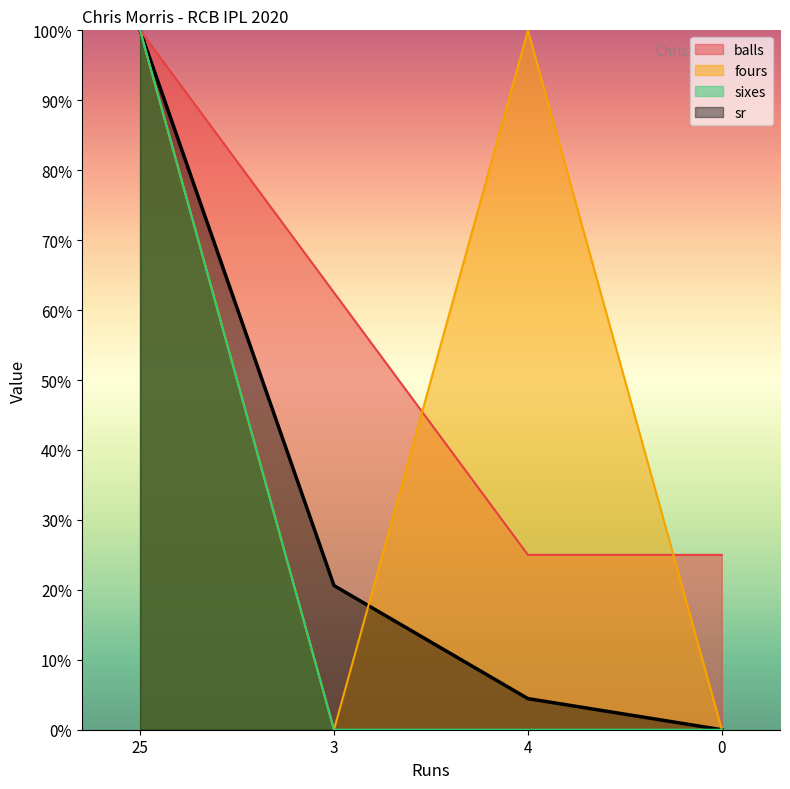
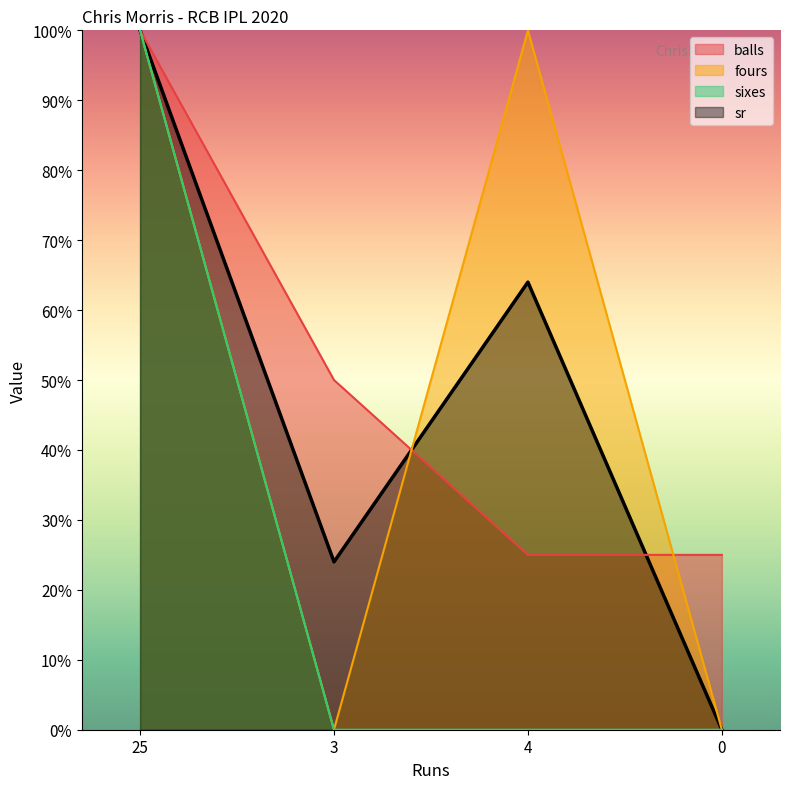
balls, 3: 63% -> 50%
sr, 3: 21% -> 24%
sr, 4: 4% -> 64%
